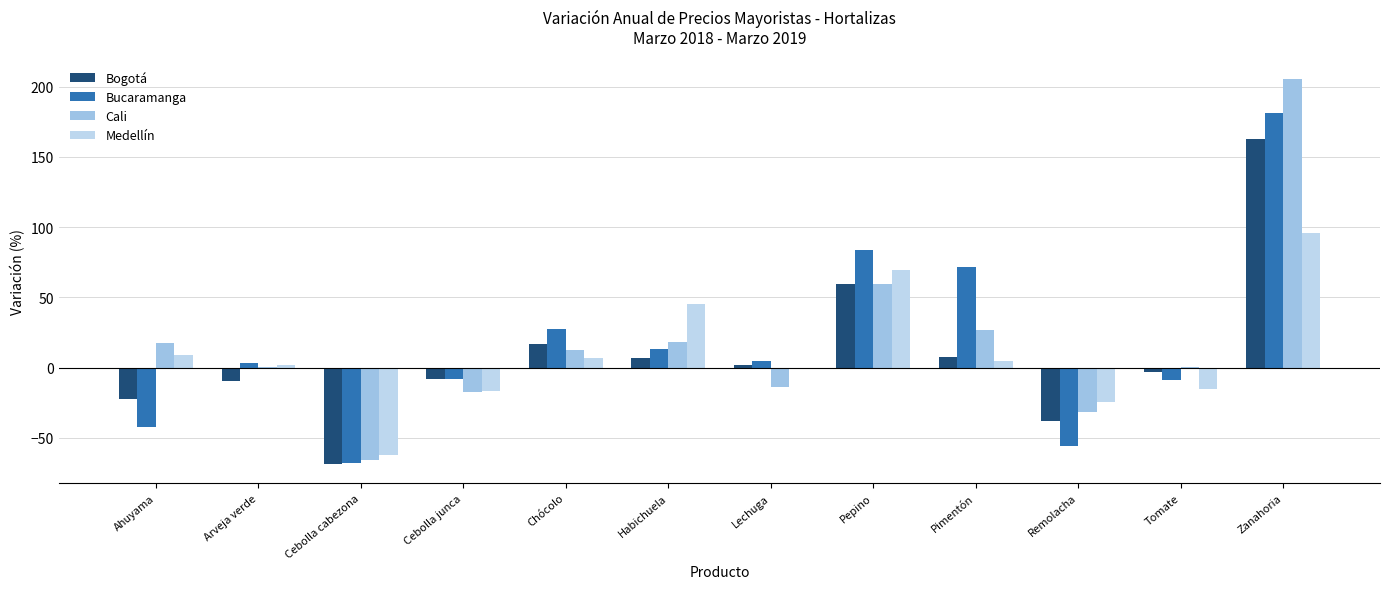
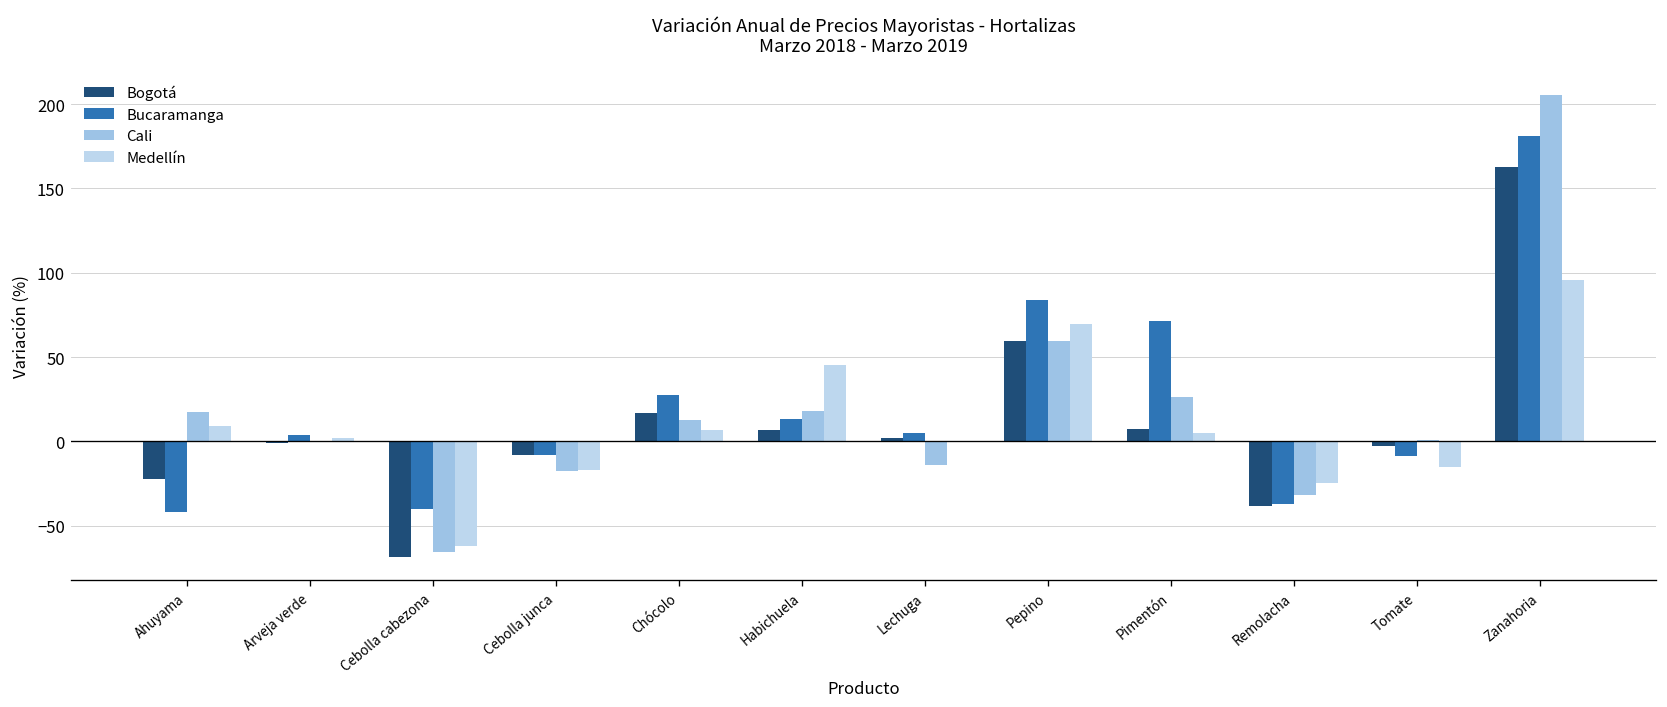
Bogotá, Arveja verde: -10 -> -1
Bucaramanga, Cebolla cabezona: -68 -> -40
Bucaramanga, Remolacha: -56 -> -37
